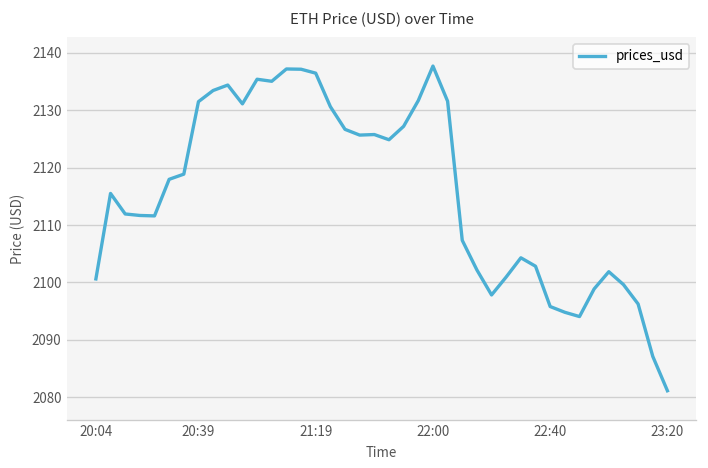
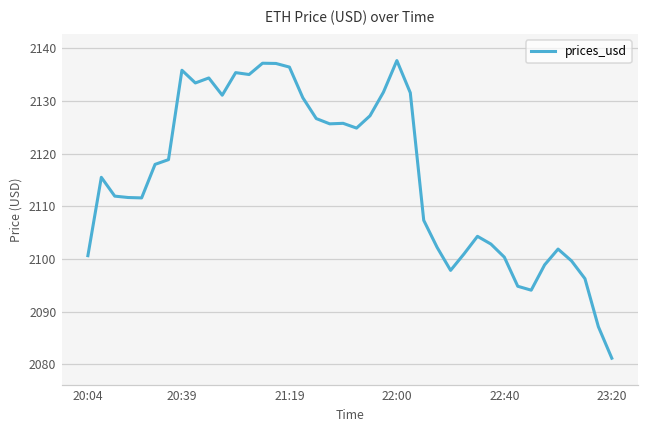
20:39: 2131 -> 2136
22:40: 2096 -> 2100
